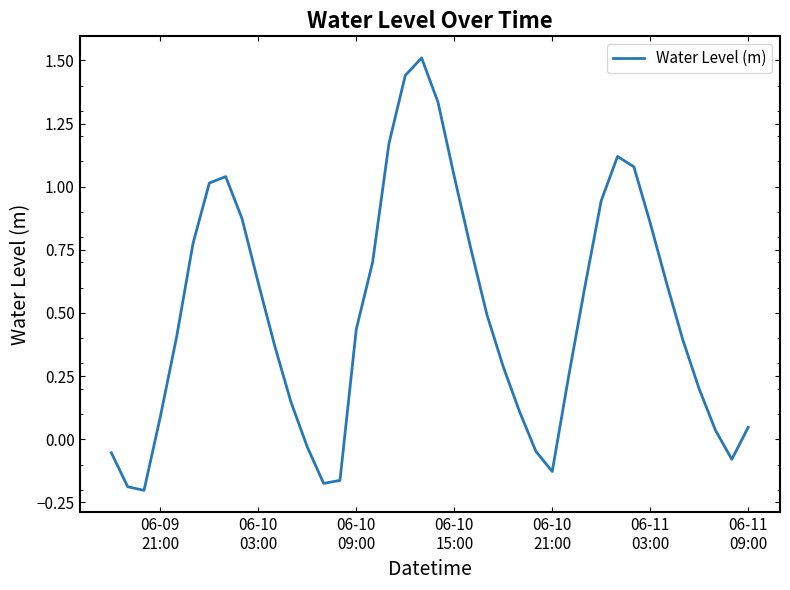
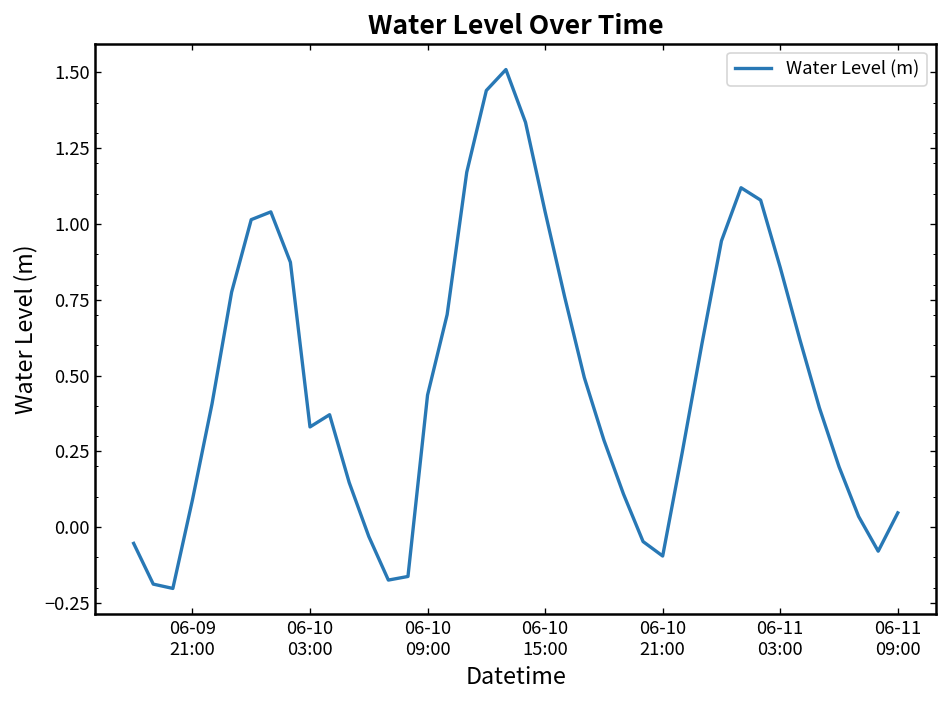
06-10 03:00: 0.62 -> 0.33
06-10 21:00: -0.13 -> -0.10
